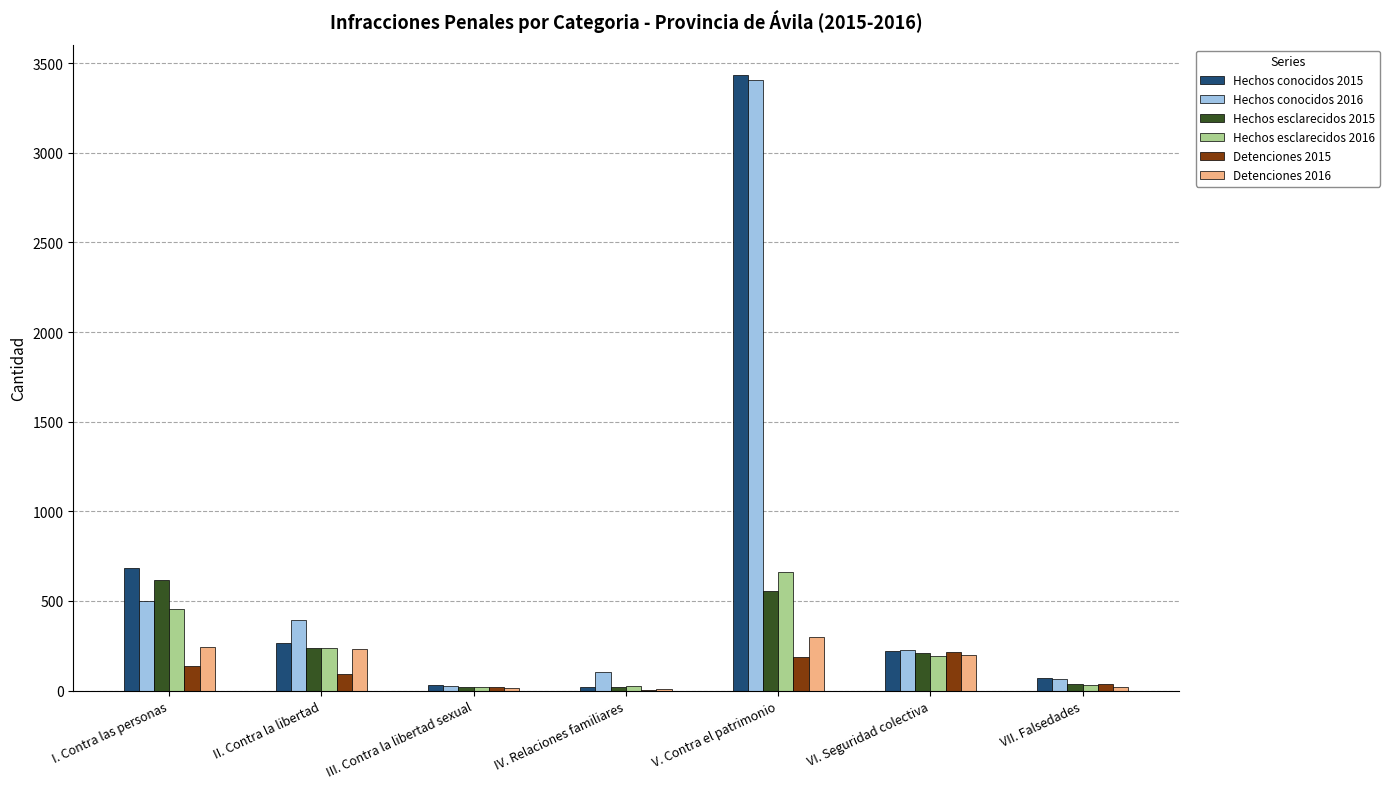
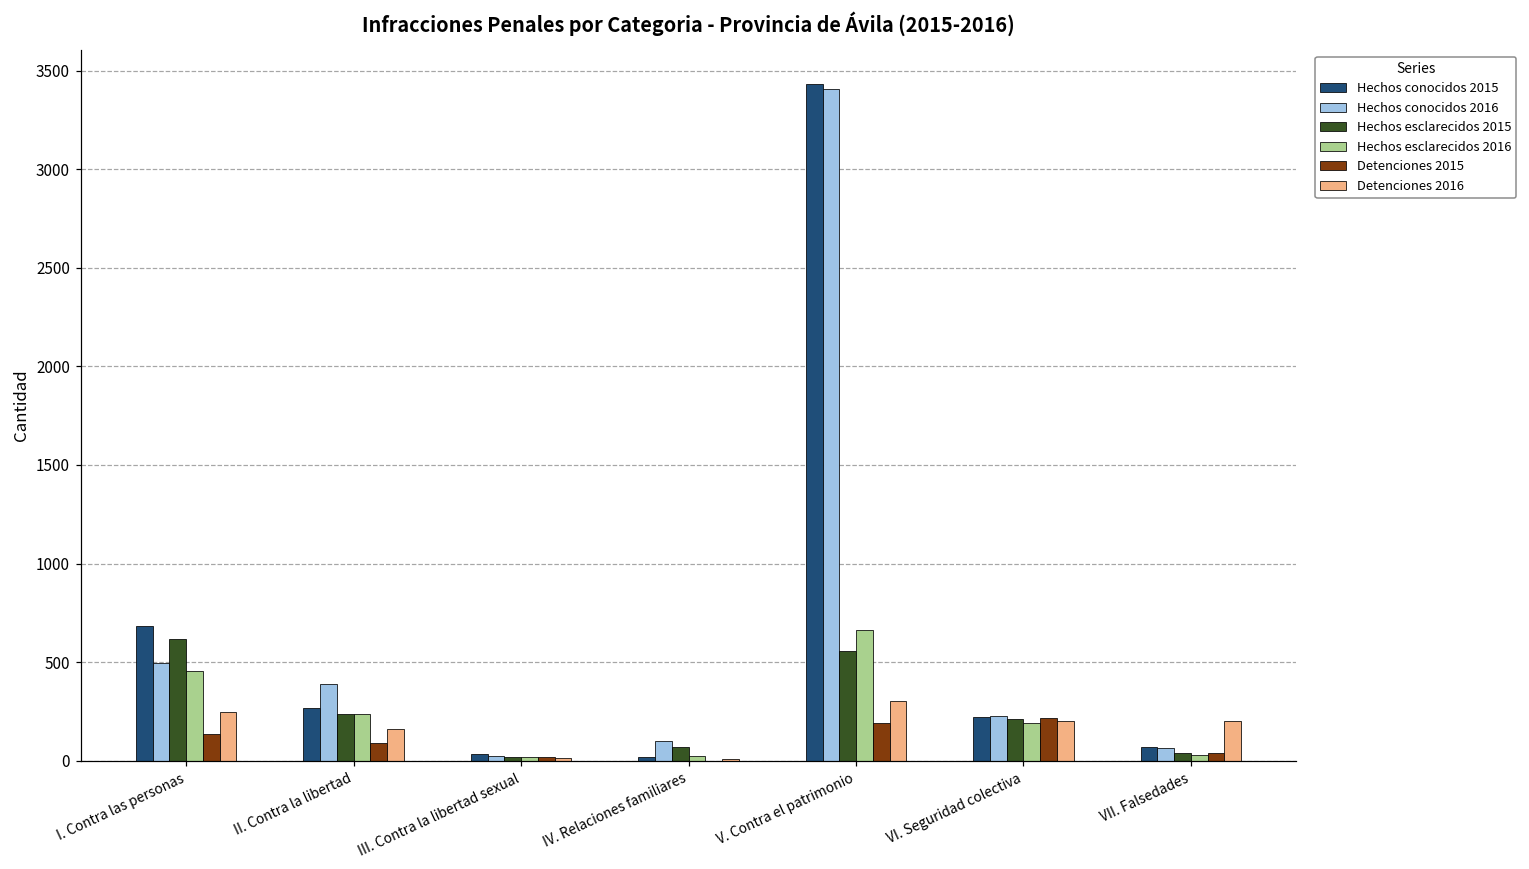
Detenciones 2016, II. Contra la libertad: 230 -> 160
Hechos esclarecidos 2015, IV. Relaciones familiares: 20 -> 70
Detenciones 2016, VII. Falsedades: 20 -> 200
